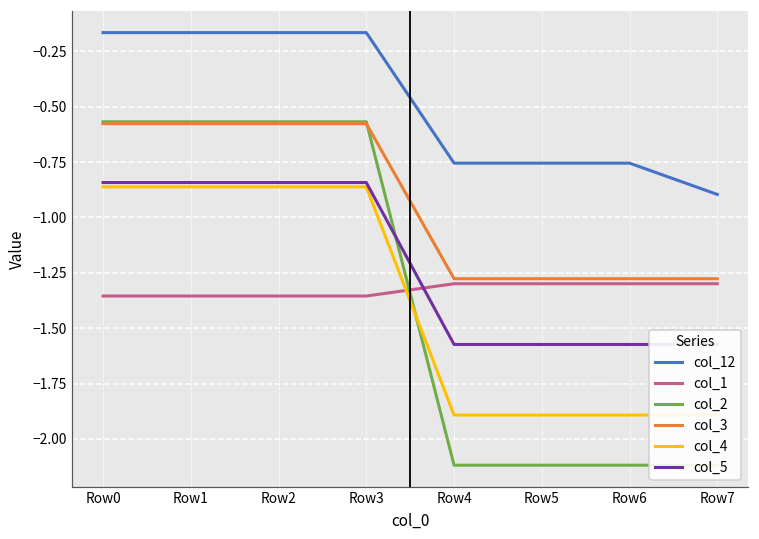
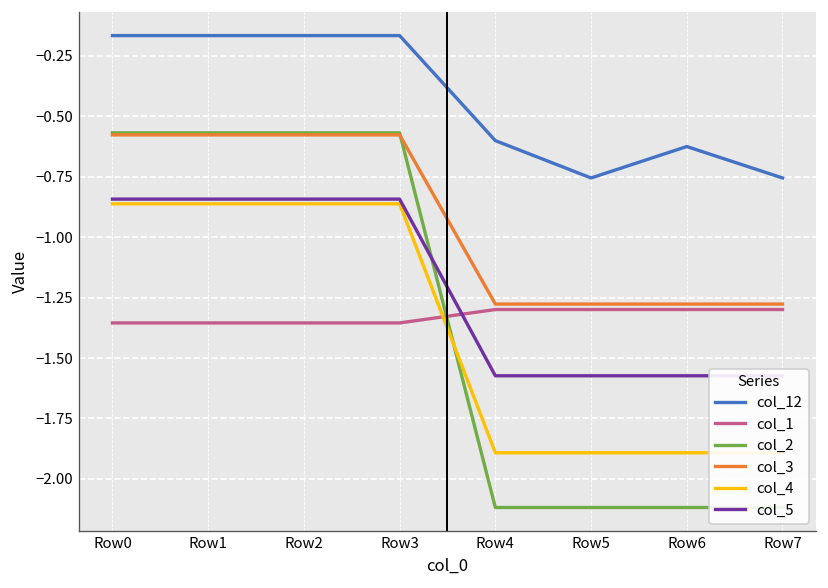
col_12, Row4: -0.75 -> -0.60
col_12, Row6: -0.75 -> -0.62
col_12, Row7: -0.90 -> -0.75
